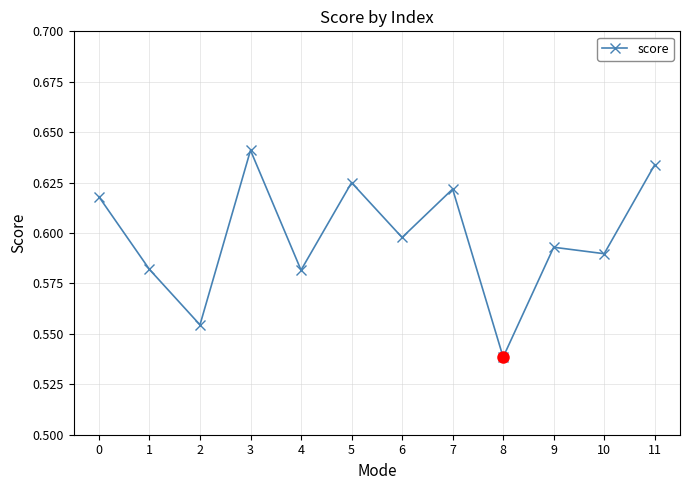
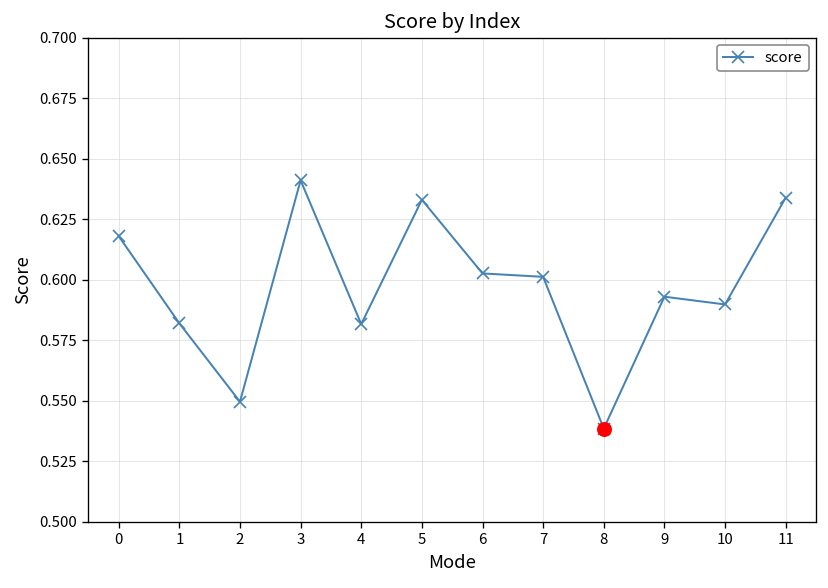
score, 2: 0.554 -> 0.550
score, 5: 0.625 -> 0.633
score, 6: 0.598 -> 0.603
score, 7: 0.622 -> 0.601
